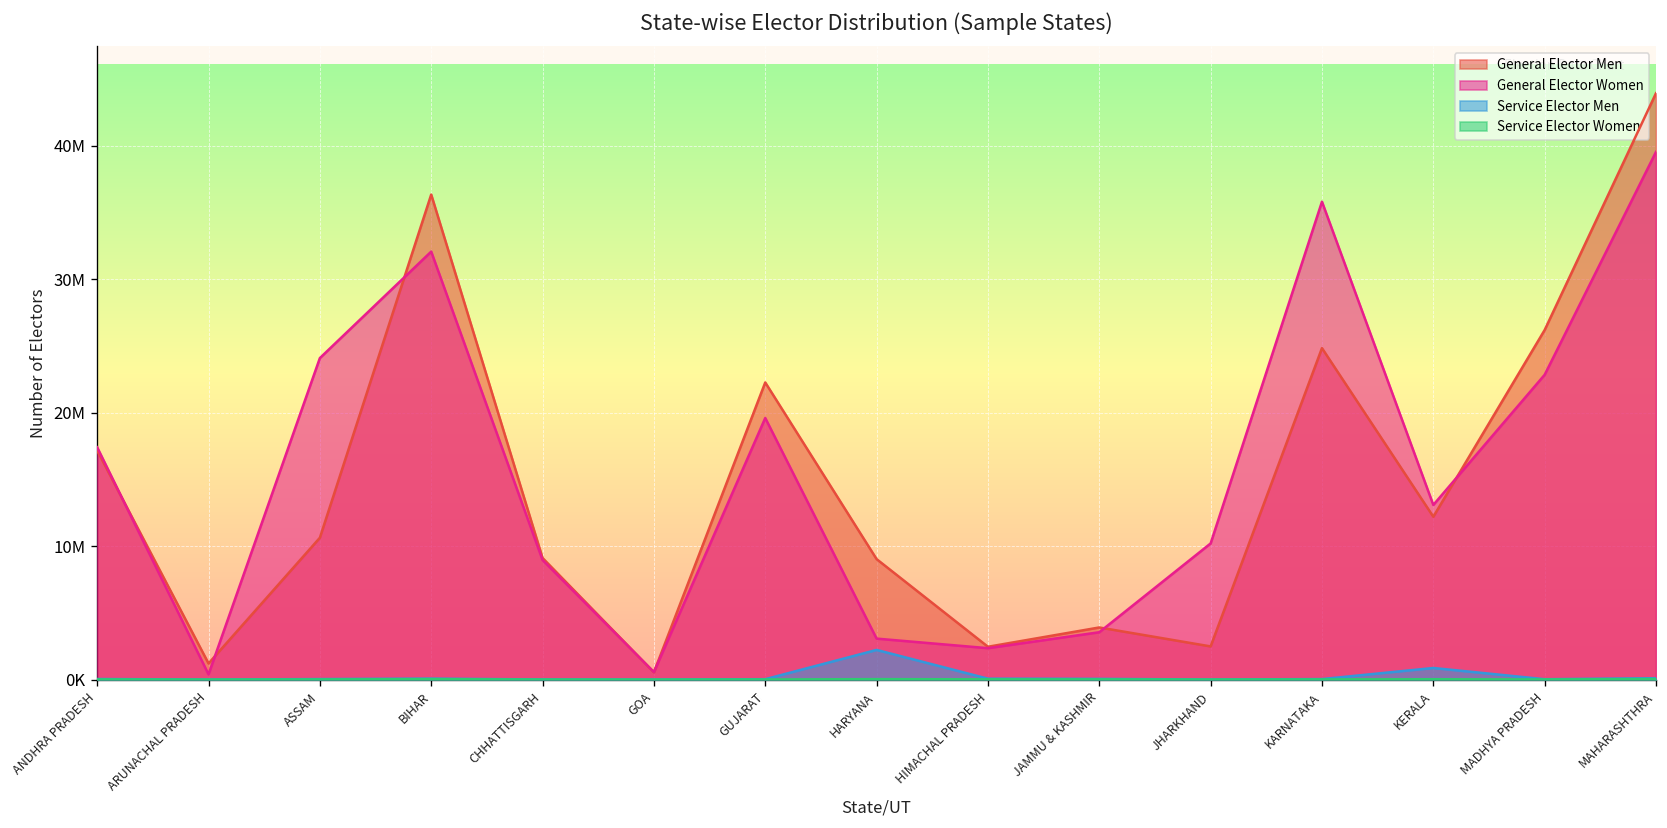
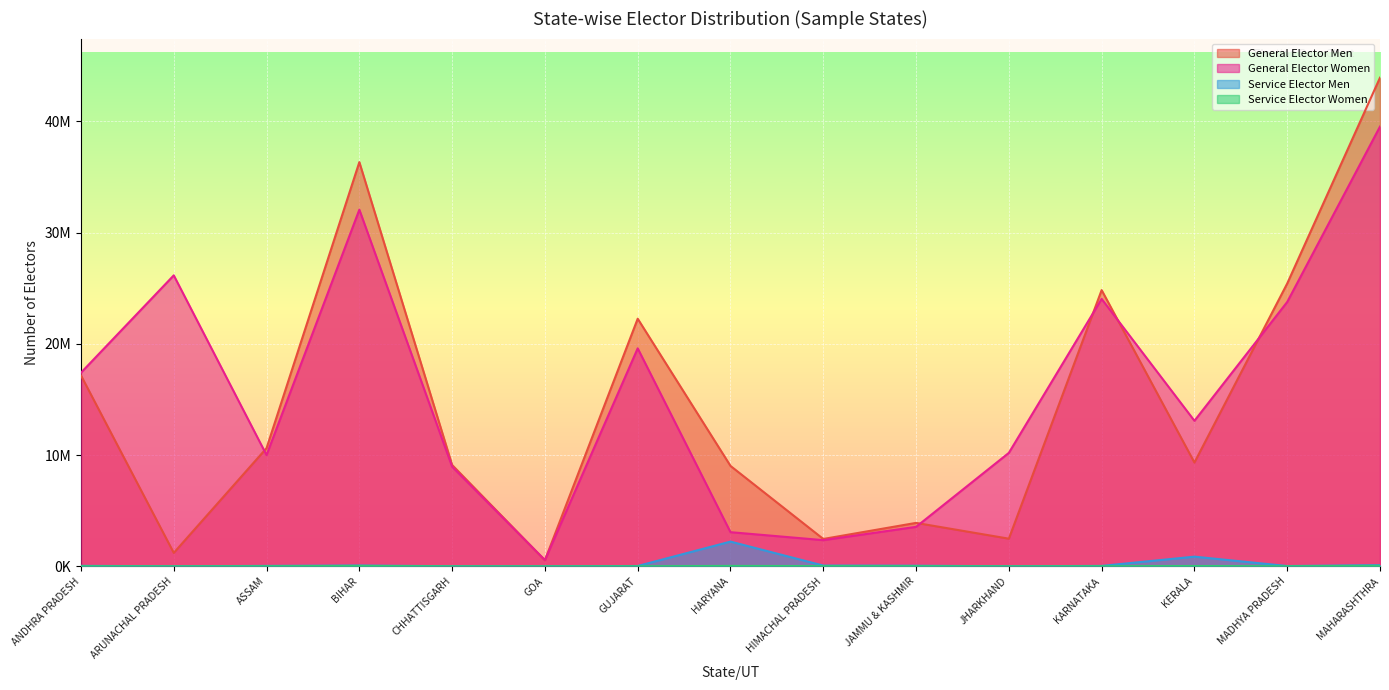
General Elector Women, ARUNACHAL PRADESH: 400000 -> 26200000
General Elector Women, ASSAM: 24100000 -> 10000000
General Elector Women, KARNATAKA: 35800000 -> 24000000
General Elector Men, KERALA: 12200000 -> 9300000
General Elector Men, MADHYA PRADESH: 26200000 -> 25400000
General Elector Women, MADHYA PRADESH: 22800000 -> 23800000
